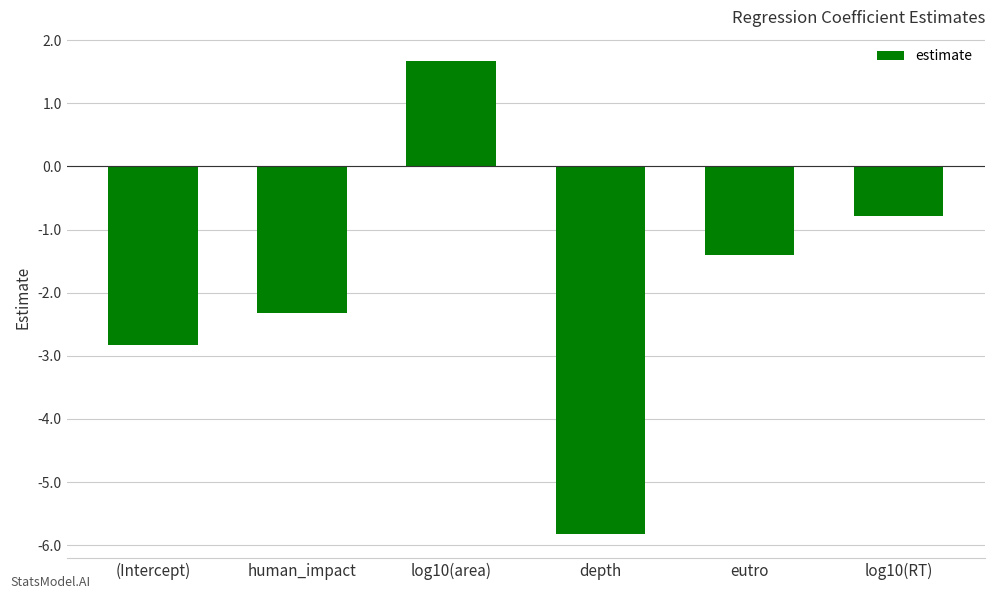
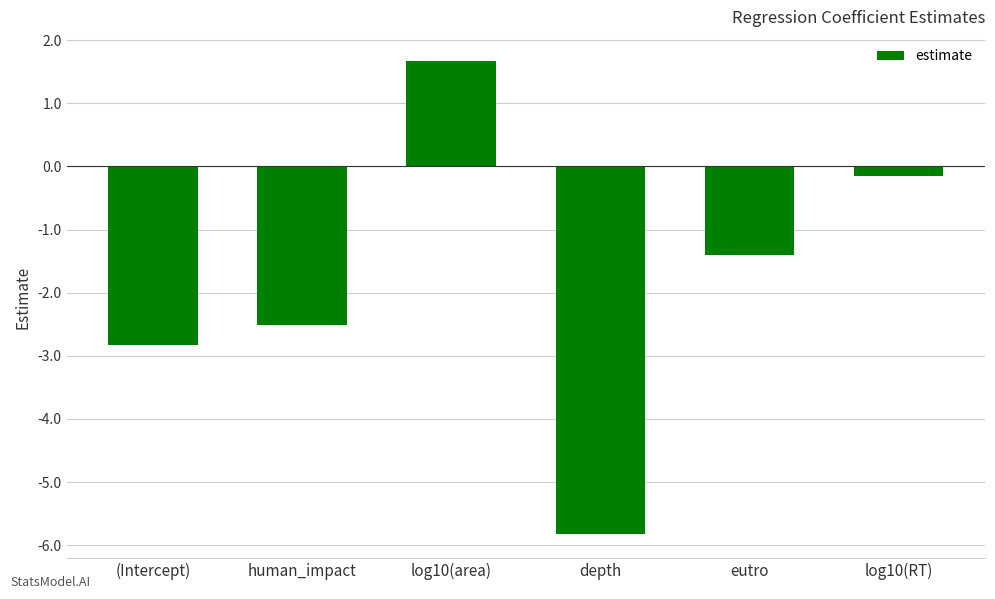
human_impact: -2.3 -> -2.5
log10(RT): -0.8 -> -0.2
